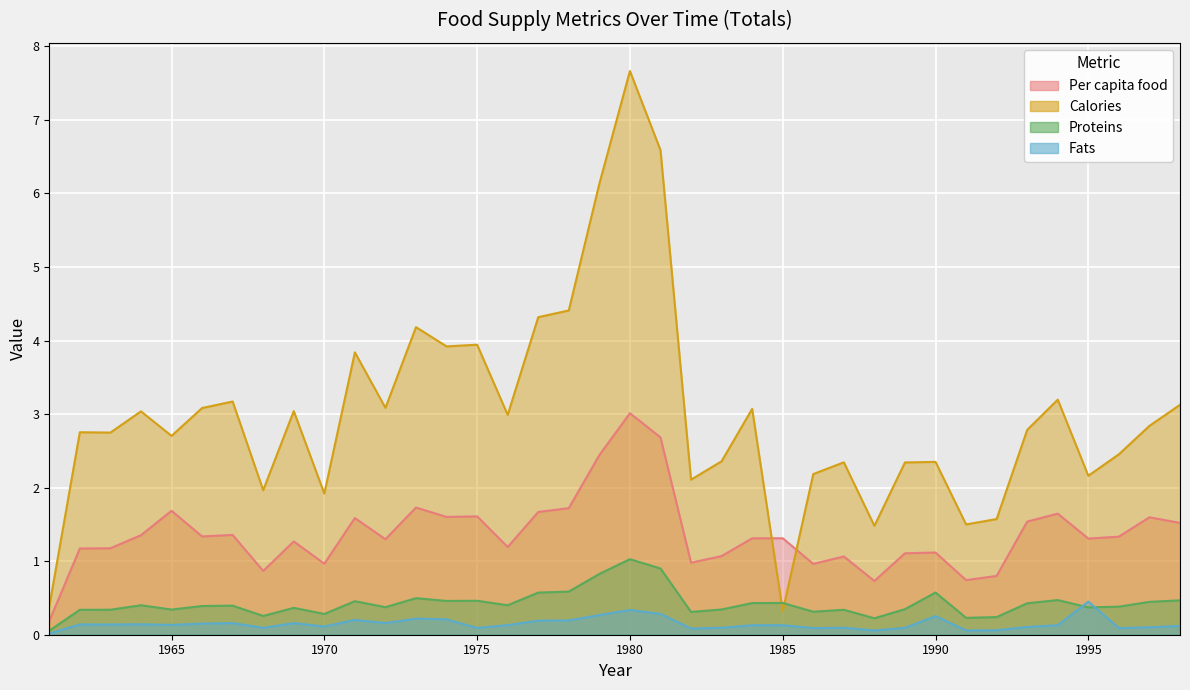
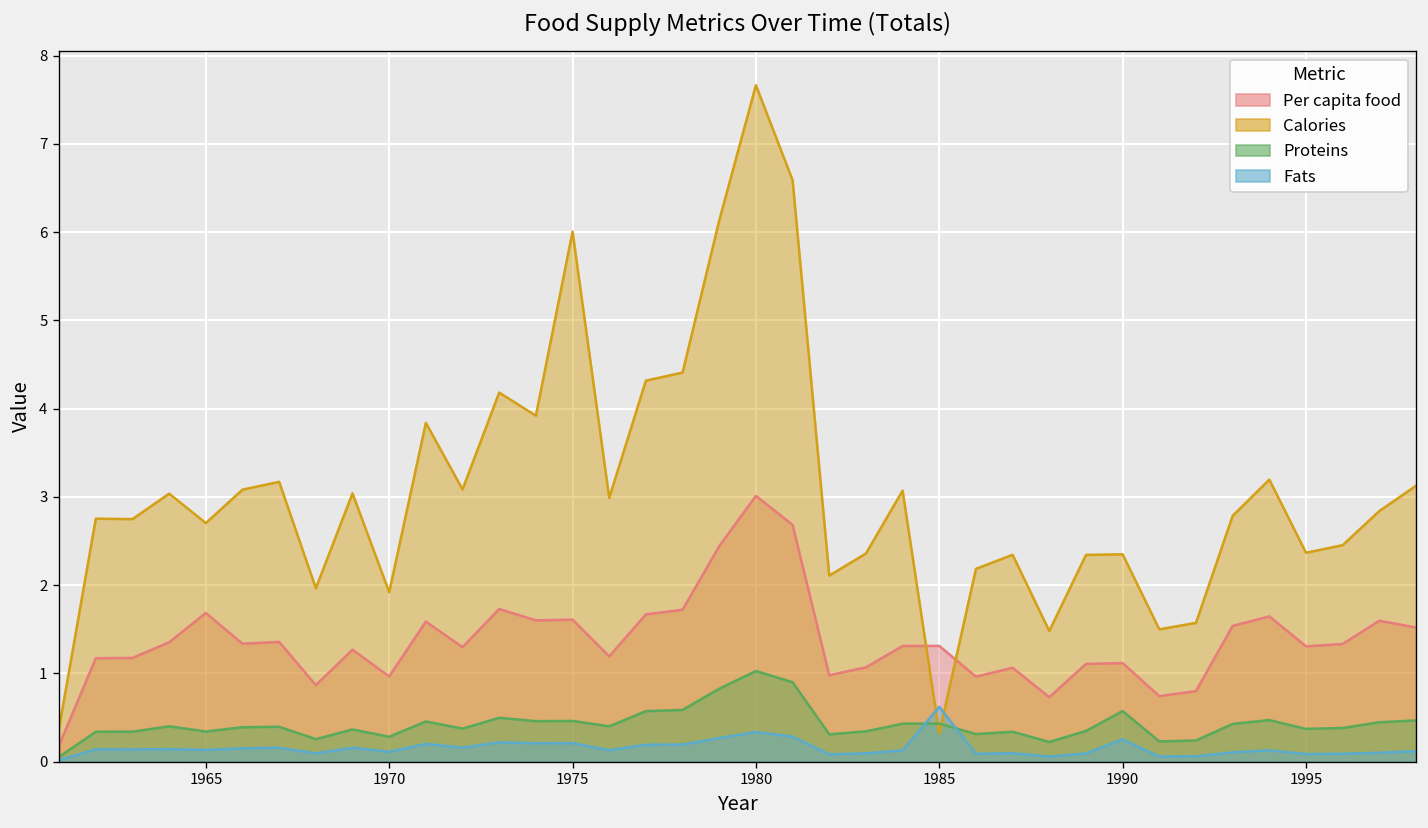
Calories, 1975: 3.9 -> 6.0
Fats, 1975: 0.1 -> 0.2
Fats, 1985: 0.1 -> 0.6
Calories, 1995: 2.2 -> 2.4
Fats, 1995: 0.5 -> 0.1
